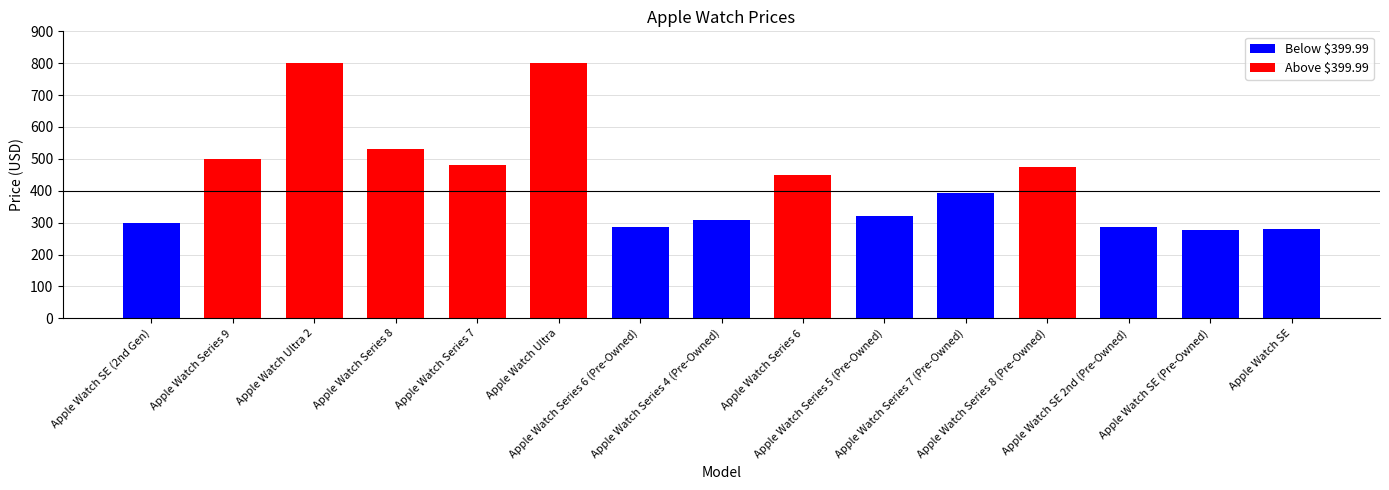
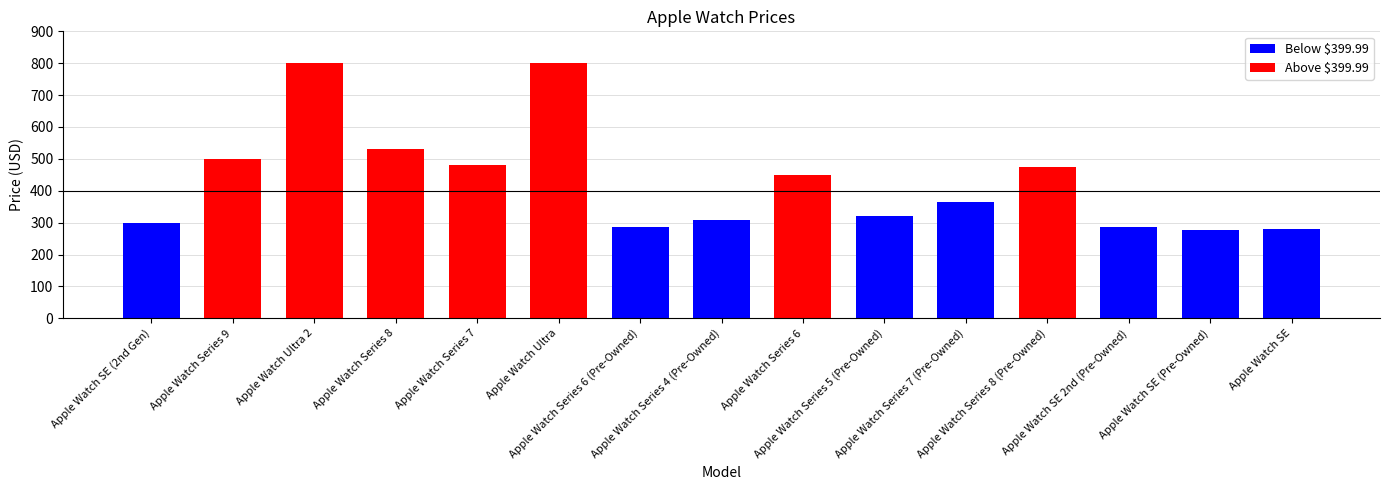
Apple Watch Series 7 (Pre-Owned): 390 -> 360
